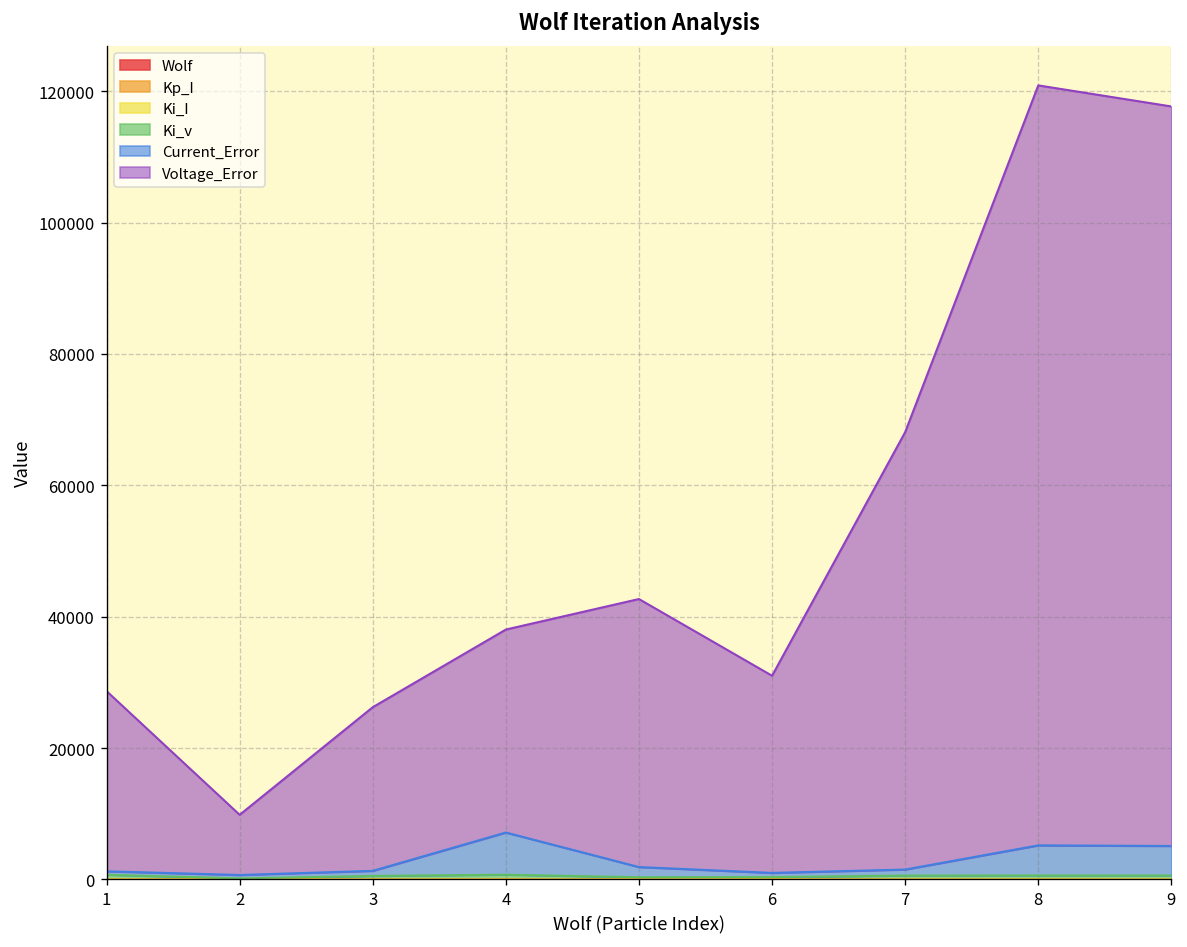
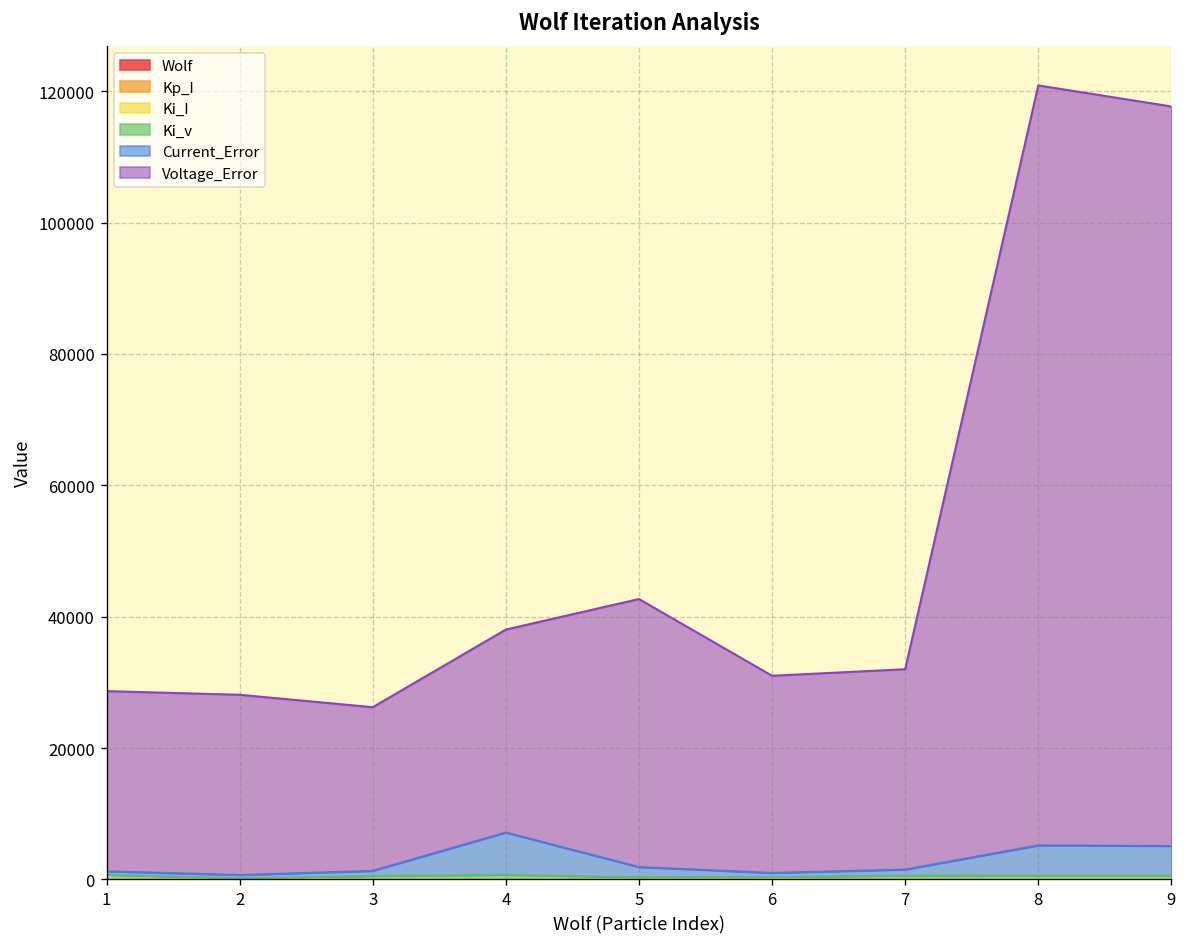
Voltage_Error, 2: 9000 -> 27000
Voltage_Error, 7: 67000 -> 30000
